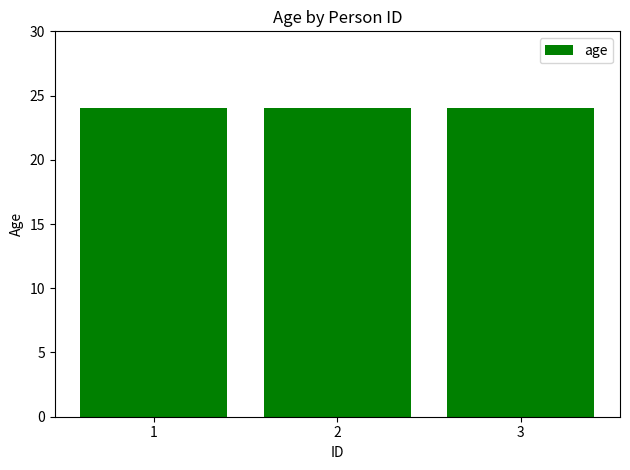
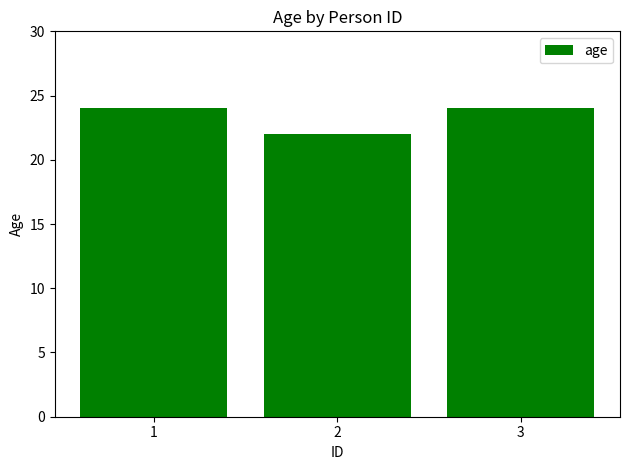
2: 24 -> 22
